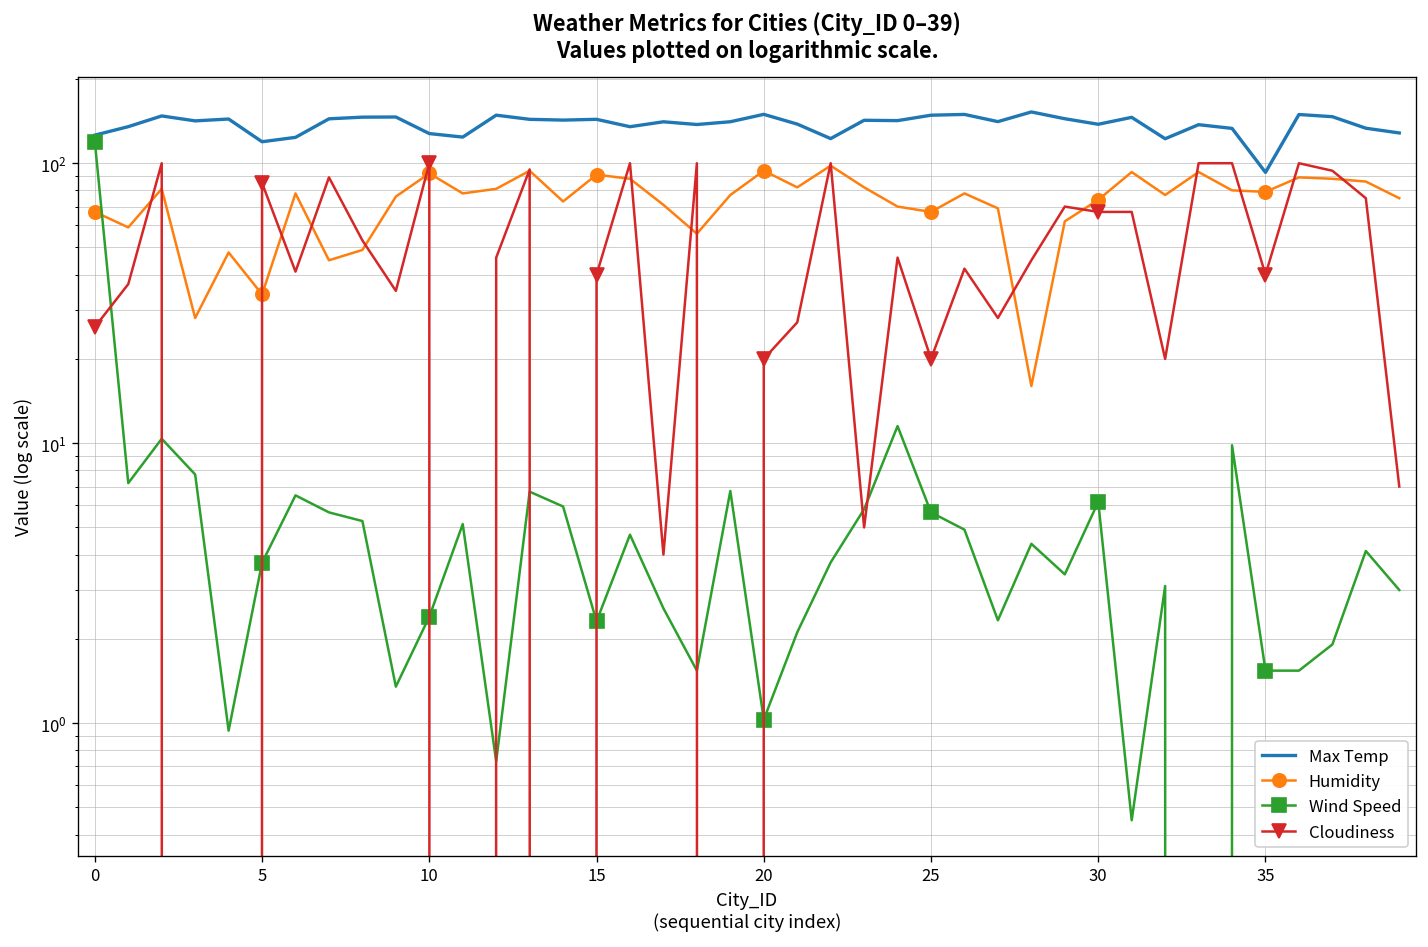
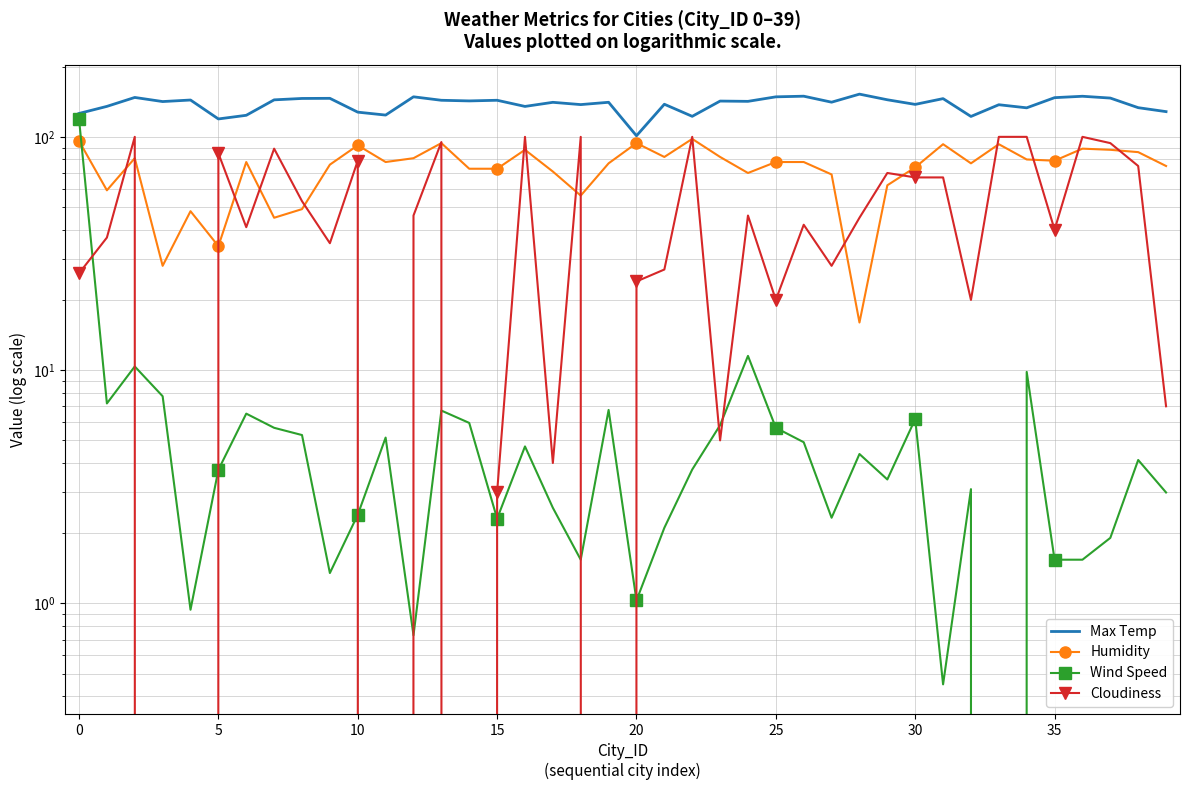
Humidity, 0: 67 -> 96
Cloudiness, 10: 100 -> 79
Humidity, 15: 91 -> 73
Cloudiness, 15: 40 -> 3
Max Temp, 20: 150 -> 101
Cloudiness, 20: 20 -> 24
Humidity, 25: 67 -> 78
Max Temp, 35: 93 -> 150
